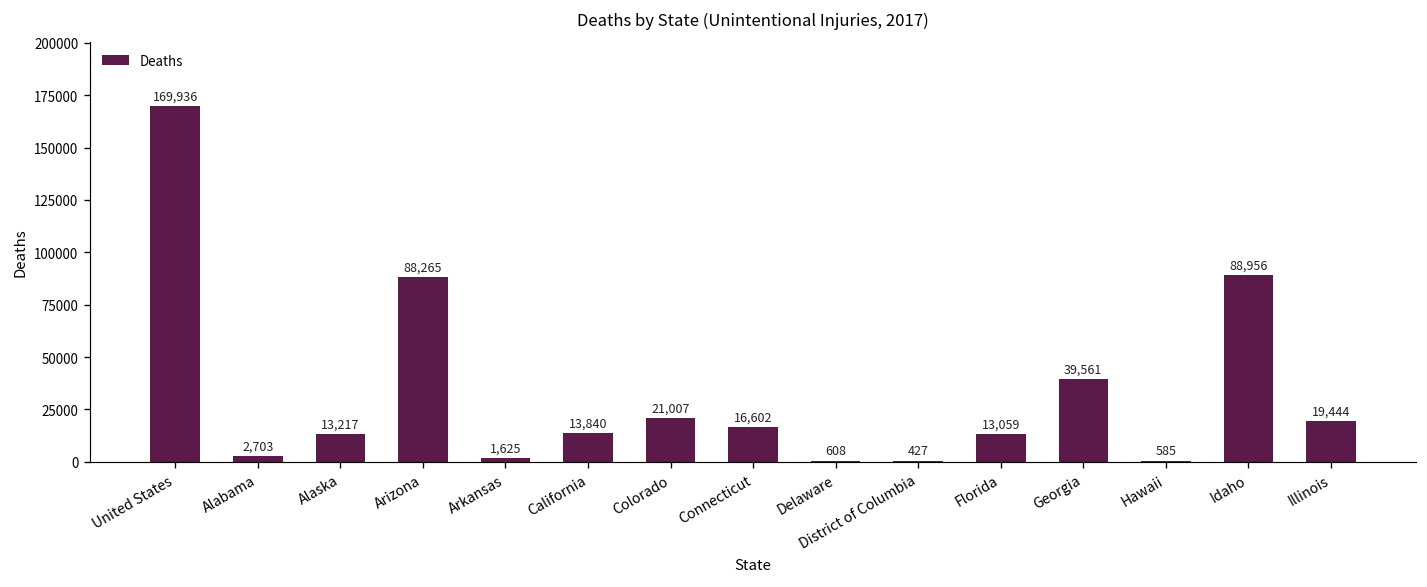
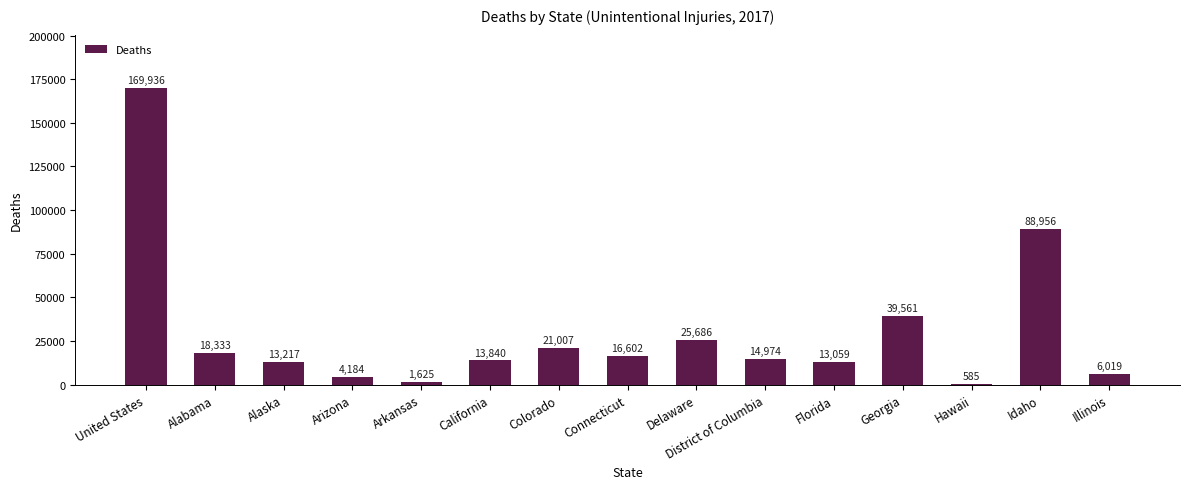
Alabama: 2,703 -> 18,333
Arizona: 88,265 -> 4,184
Delaware: 608 -> 25,686
District of Columbia: 427 -> 14,974
Illinois: 19,444 -> 6,019
